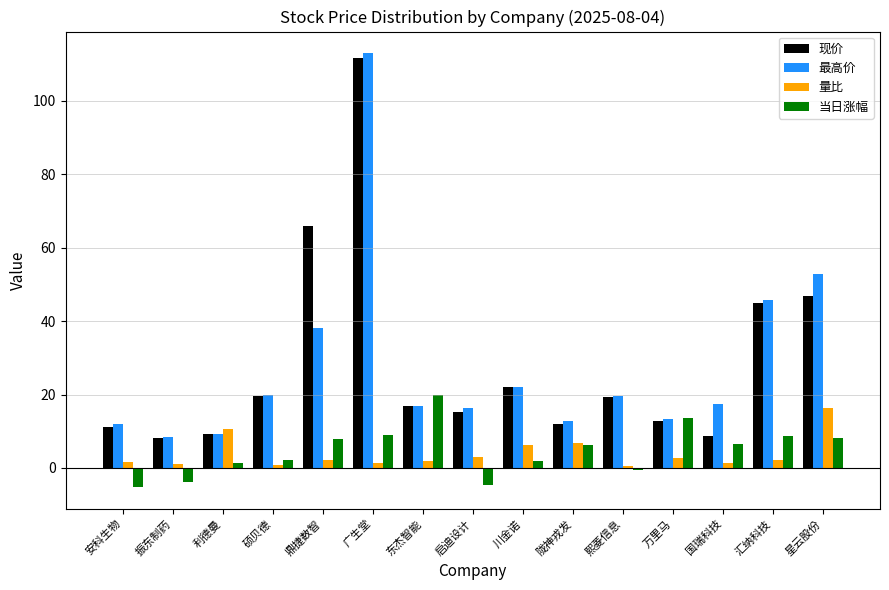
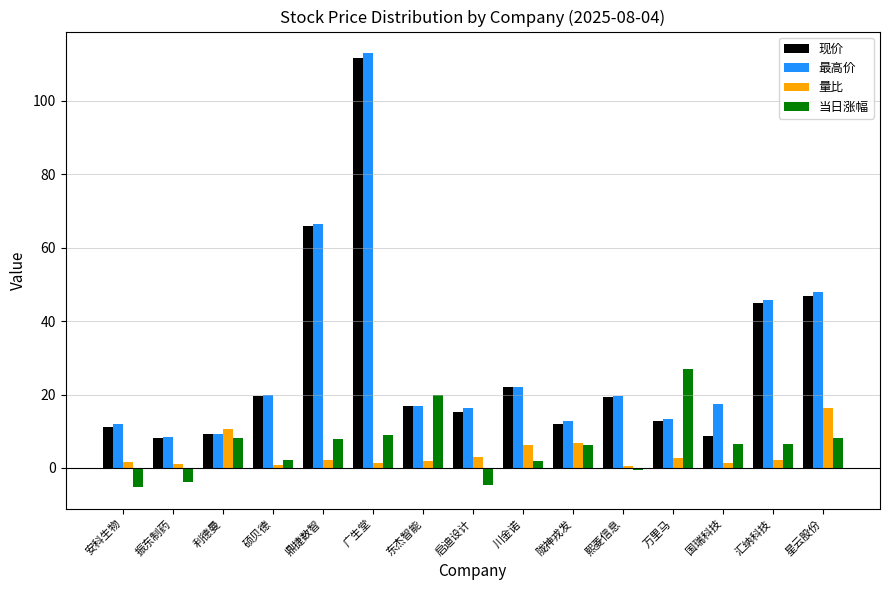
当日涨幅, 利德曼: 1 -> 8
最高价, 鼎捷数智: 38 -> 67
当日涨幅, 万里马: 14 -> 27
当日涨幅, 汇纳科技: 9 -> 7
最高价, 星云股份: 53 -> 48
